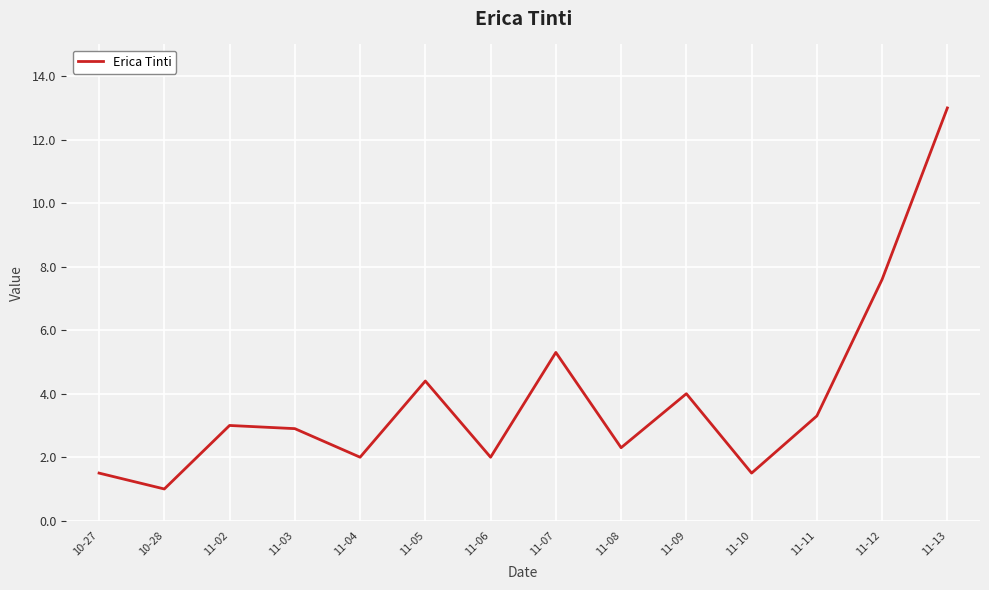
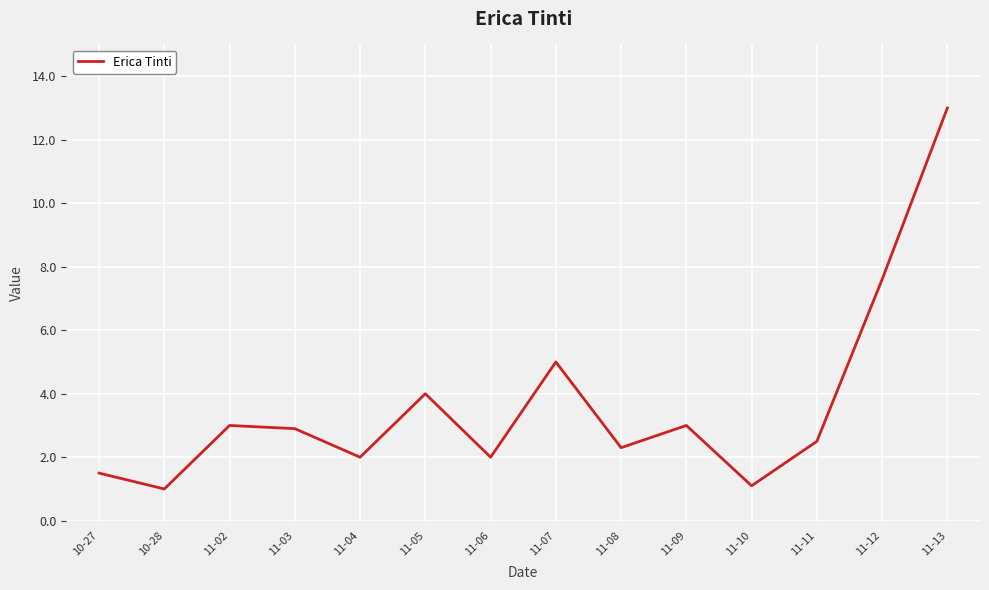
11-05: 4.4 -> 4.0
11-07: 5.3 -> 5.0
11-09: 4 -> 3
11-10: 1.5 -> 1.1
11-11: 3.3 -> 2.5
